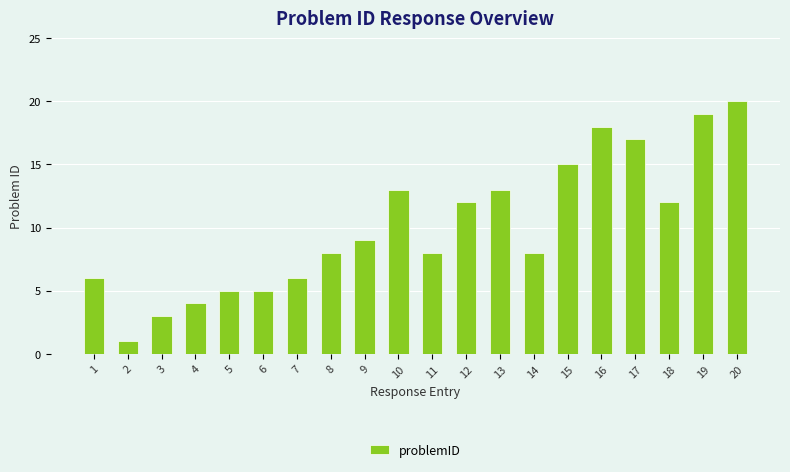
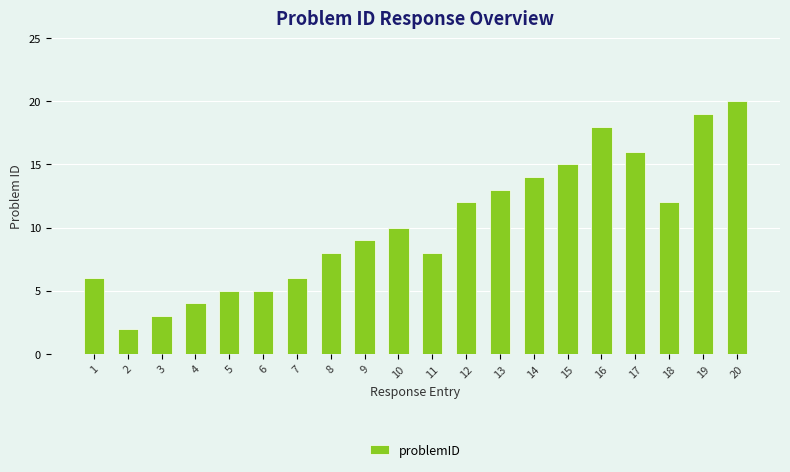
2: 1 -> 2
10: 13 -> 10
14: 8 -> 14
17: 17 -> 16
